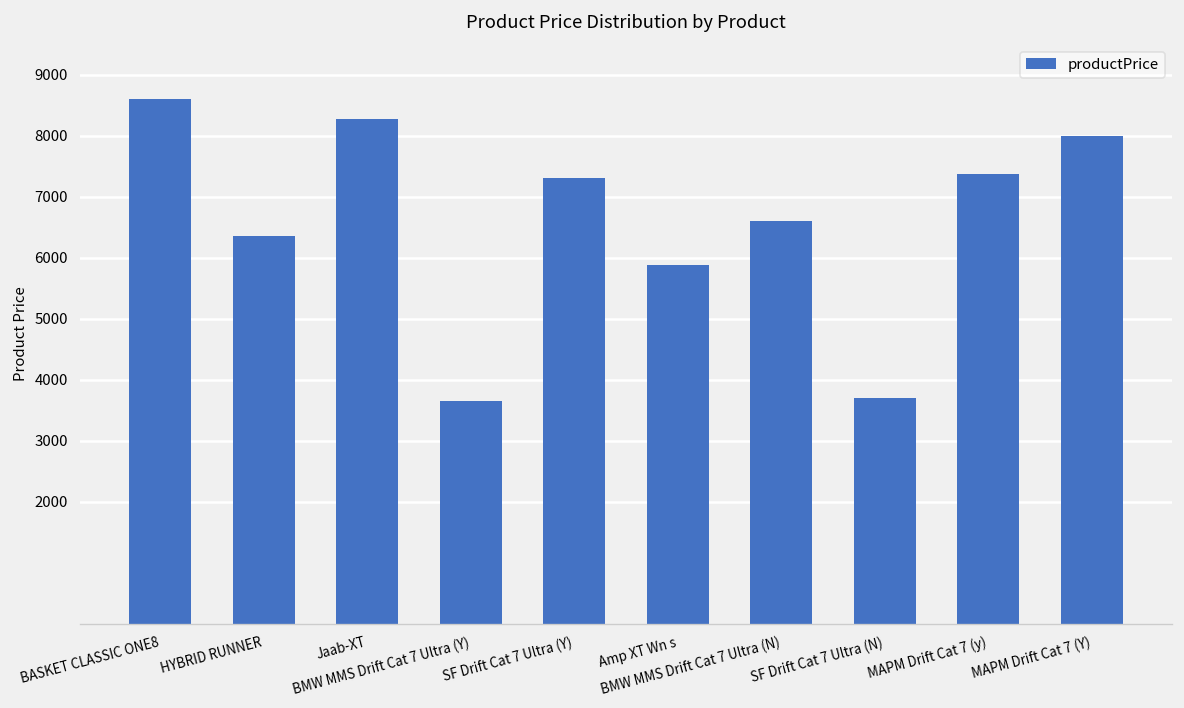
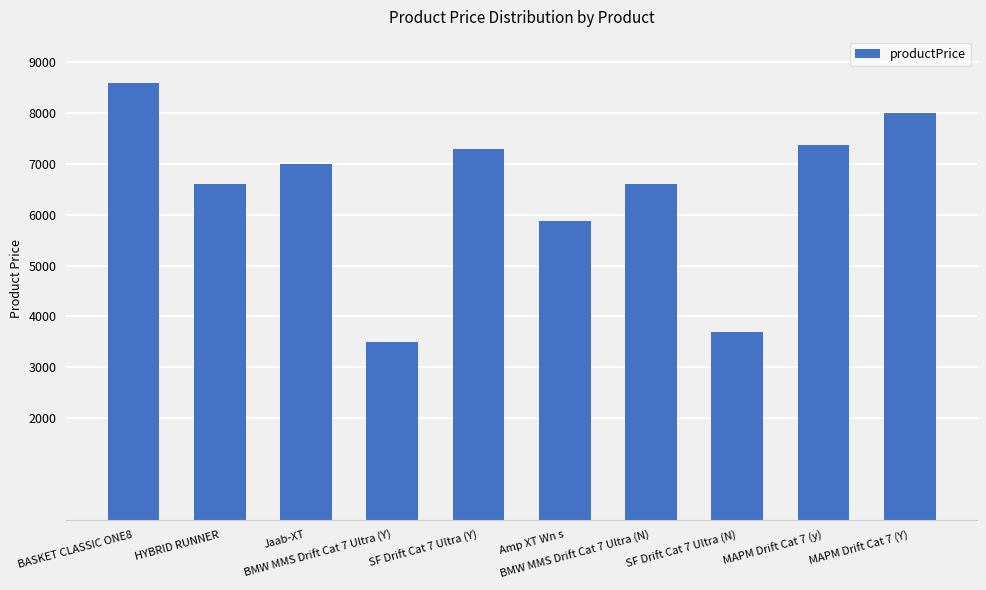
HYBRID RUNNER: 6400 -> 6600
Jaab-XT: 8300 -> 7000
BMW MMS Drift Cat 7 Ultra (Y): 3700 -> 3500
